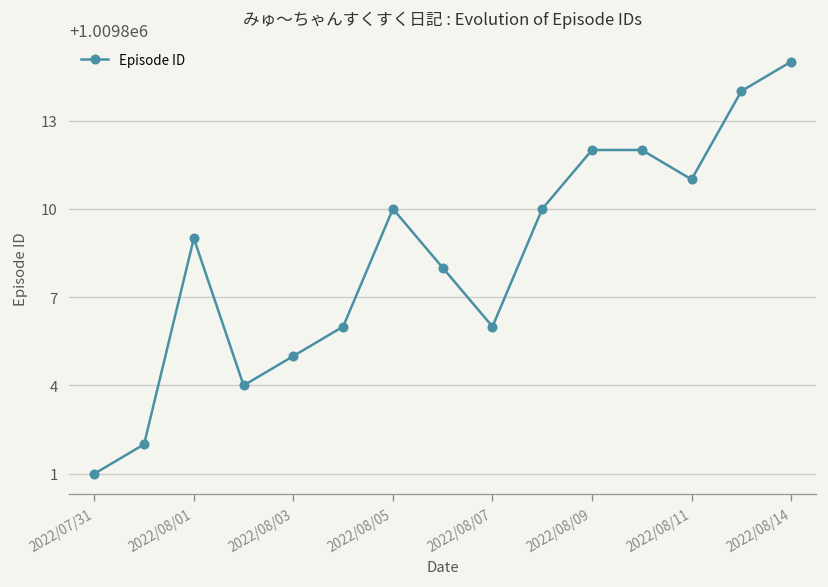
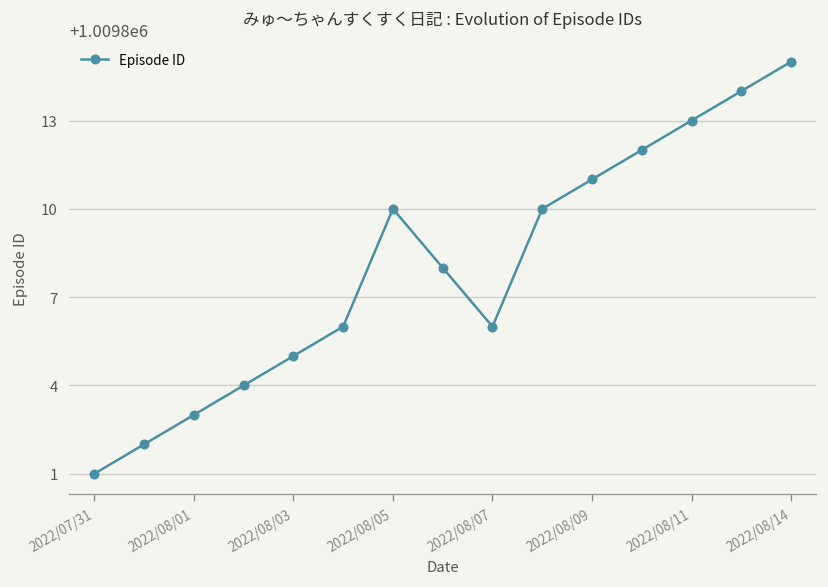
2022/08/01: 1009809 -> 1009803
2022/08/09: 1009812 -> 1009811
2022/08/11: 1009811 -> 1009813
